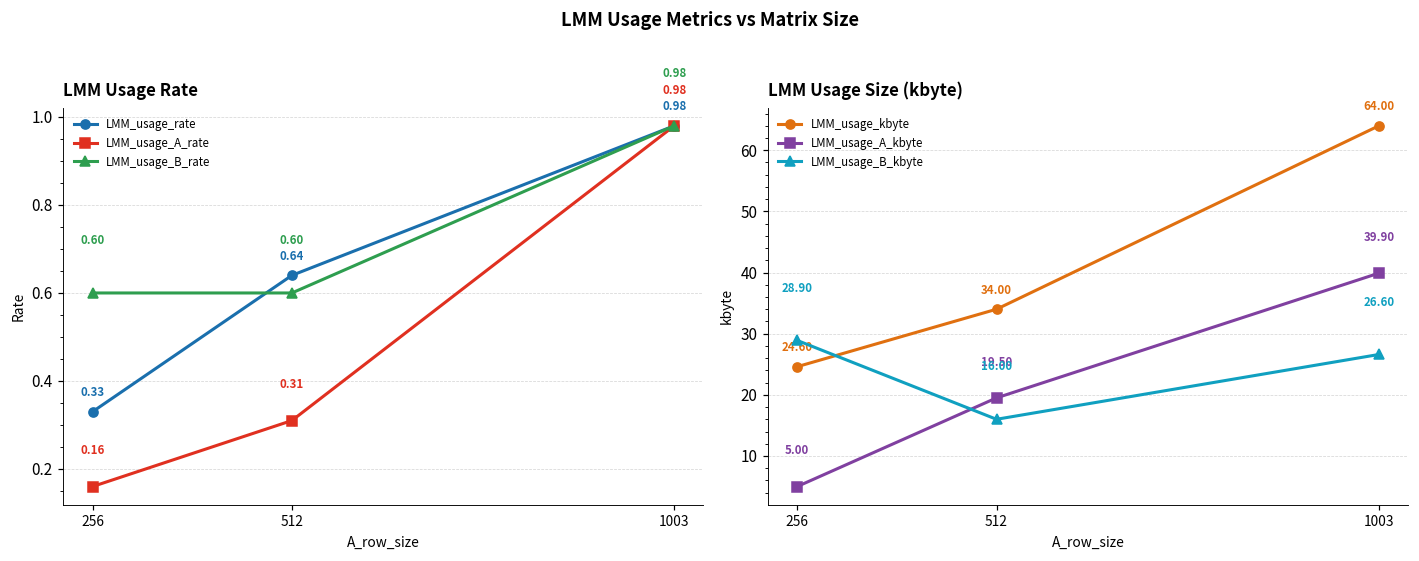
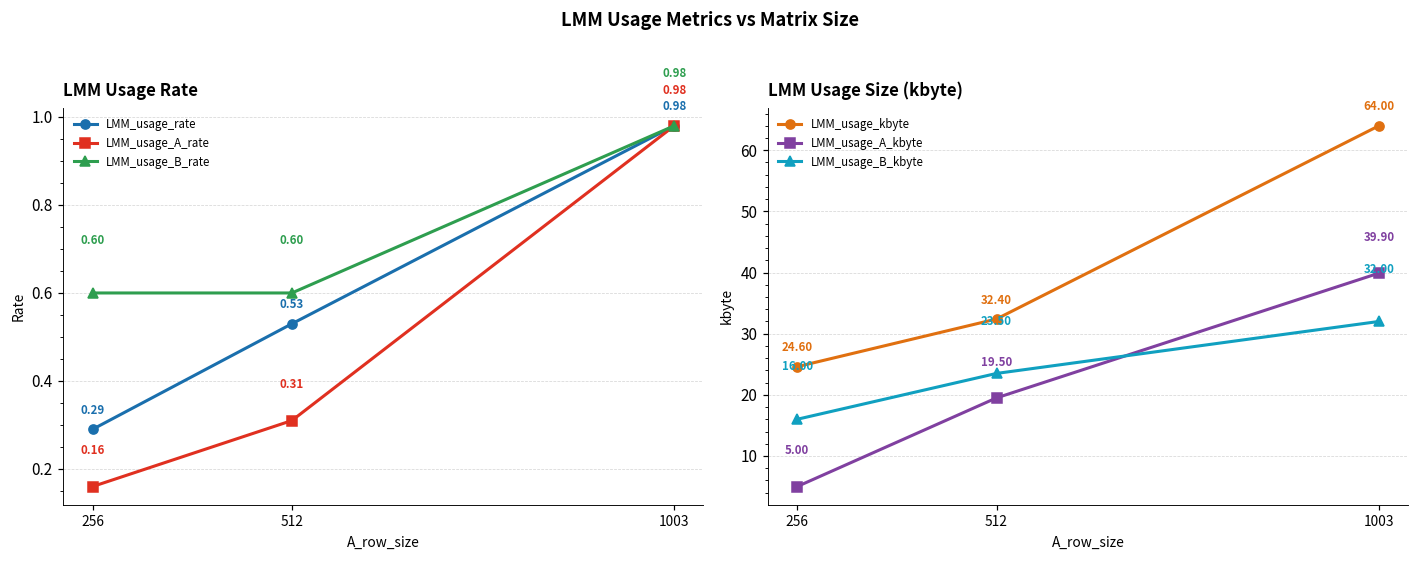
LMM Usage Rate, LMM_usage_rate, 256: 0.33 -> 0.29
LMM Usage Rate, LMM_usage_rate, 512: 0.64 -> 0.53
LMM Usage Size (kbyte), LMM_usage_B_kbyte, 256: 28.90 -> 16.00
LMM Usage Size (kbyte), LMM_usage_kbyte, 512: 34.00 -> 32.40
LMM Usage Size (kbyte), LMM_usage_B_kbyte, 512: 16.00 -> 23.50
LMM Usage Size (kbyte), LMM_usage_B_kbyte, 1003: 26.60 -> 32.00
